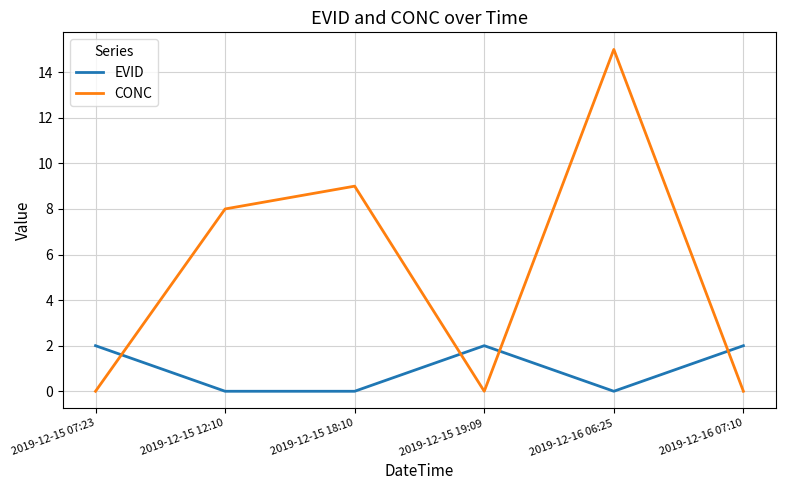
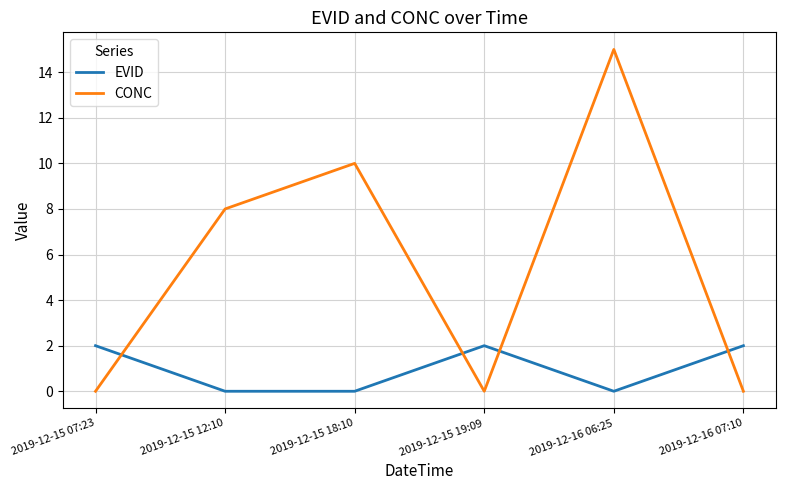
CONC, 2019-12-15 18:10: 9 -> 10
